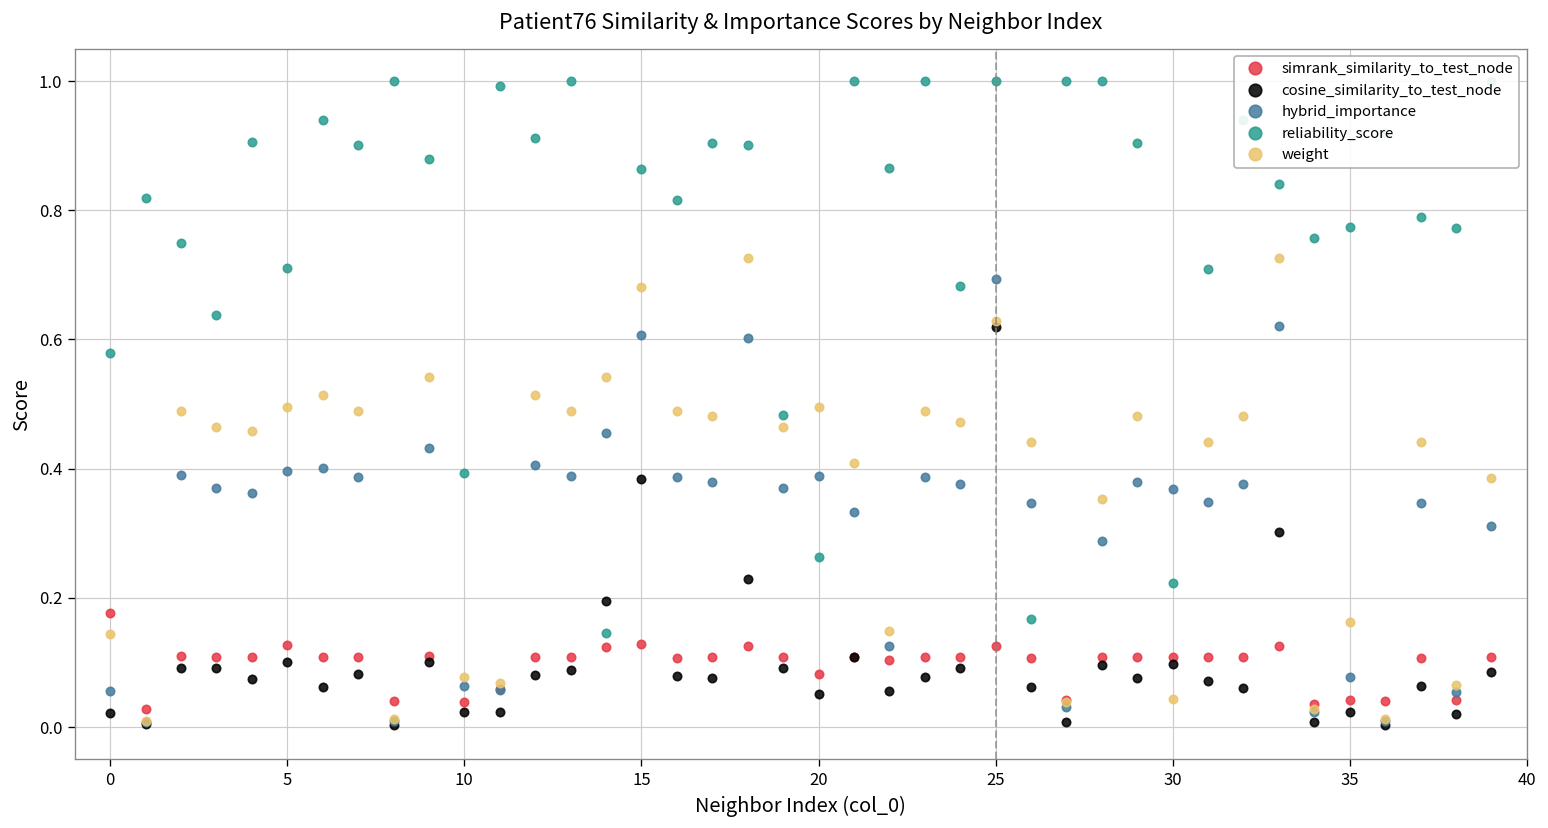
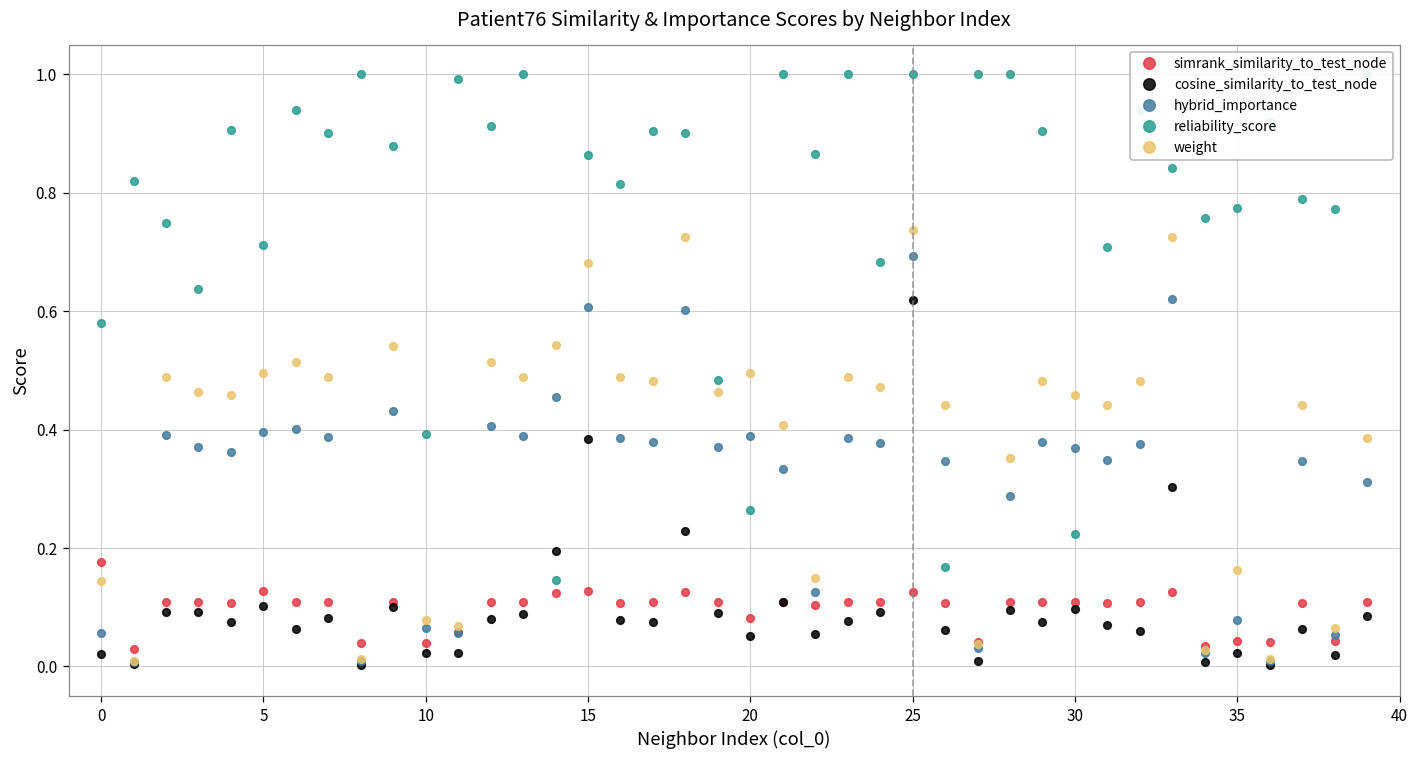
weight, 25: 0.63 -> 0.74
weight, 30: 0.04 -> 0.46
